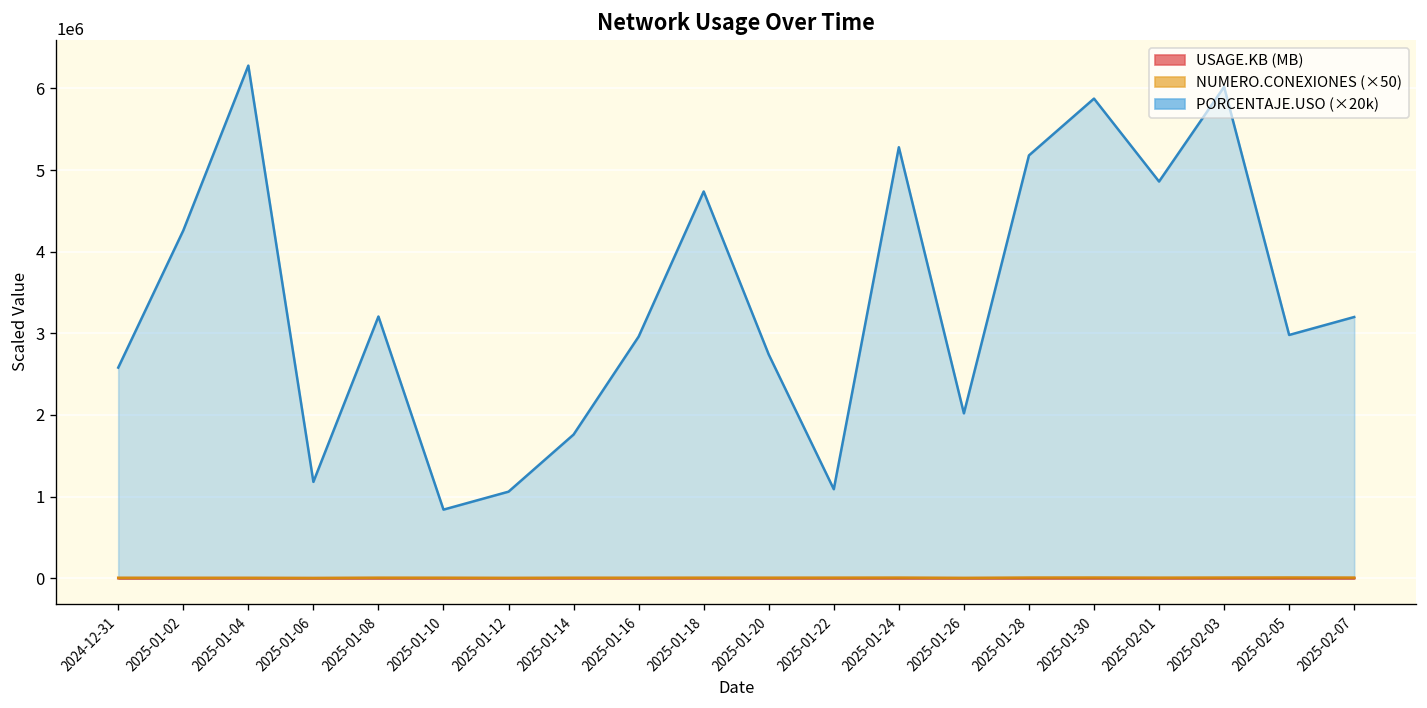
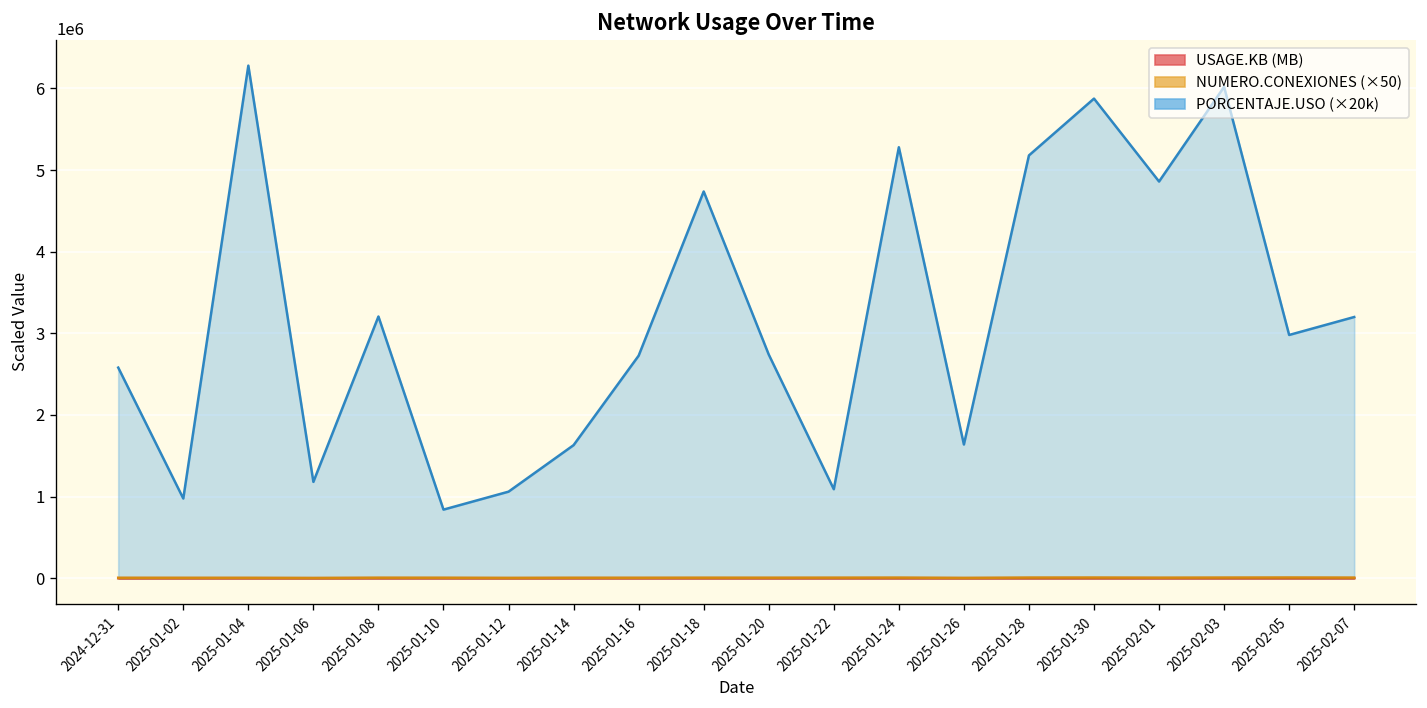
PORCENTAJE.USO (×20k), 2025-01-02: 4300000 -> 1000000
PORCENTAJE.USO (×20k), 2025-01-14: 1800000 -> 1600000
PORCENTAJE.USO (×20k), 2025-01-16: 3000000 -> 2700000
PORCENTAJE.USO (×20k), 2025-01-26: 2000000 -> 1600000
